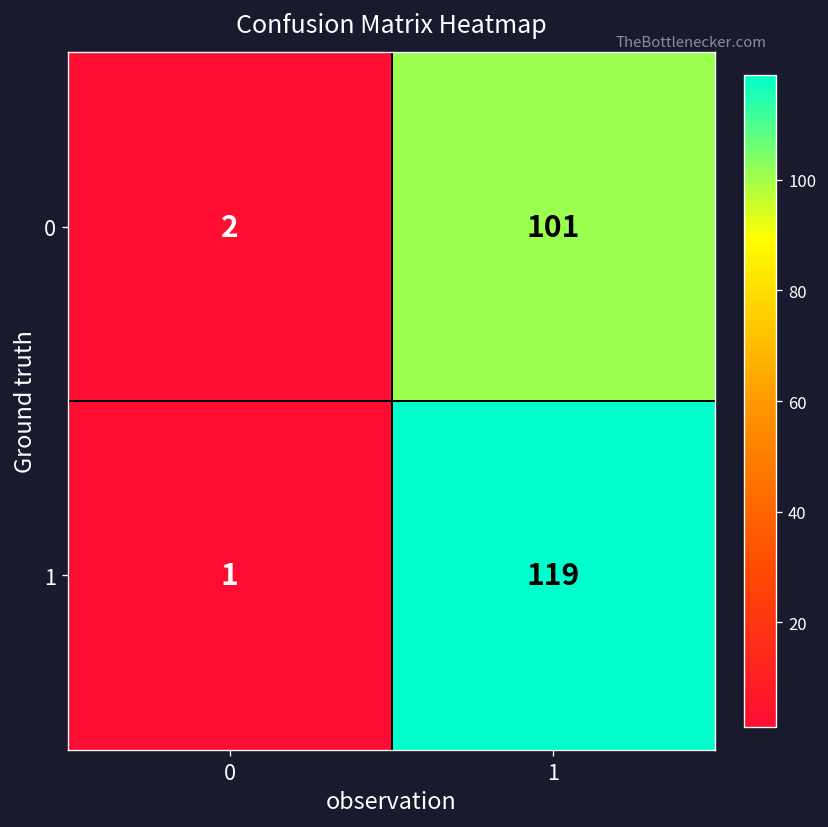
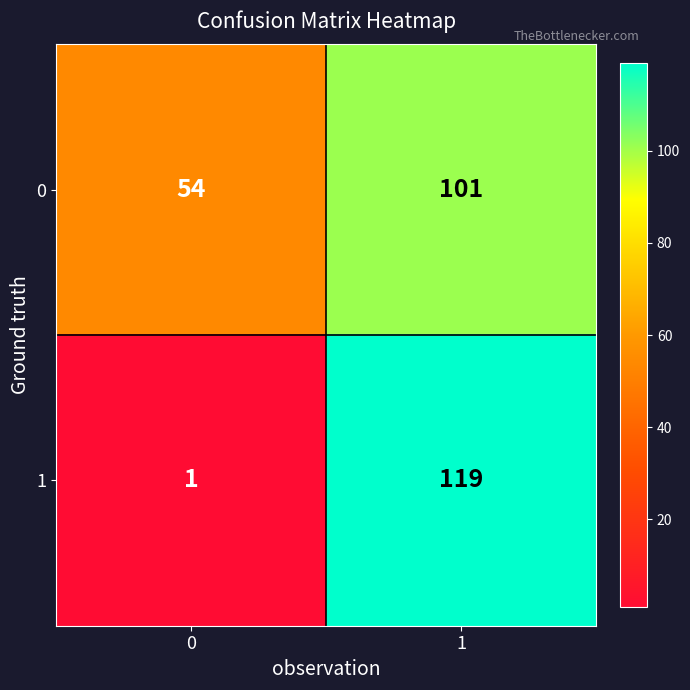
0, 0: 2 -> 54
